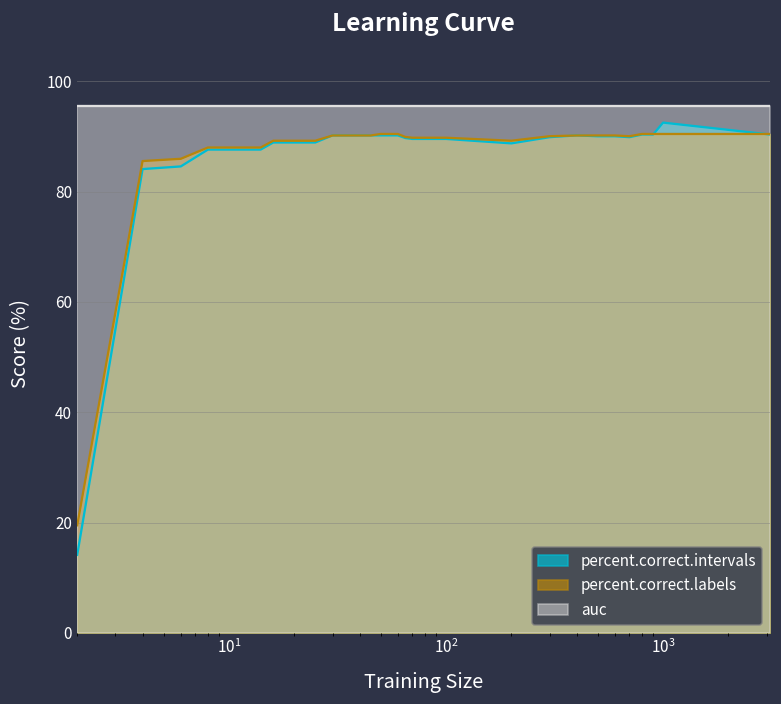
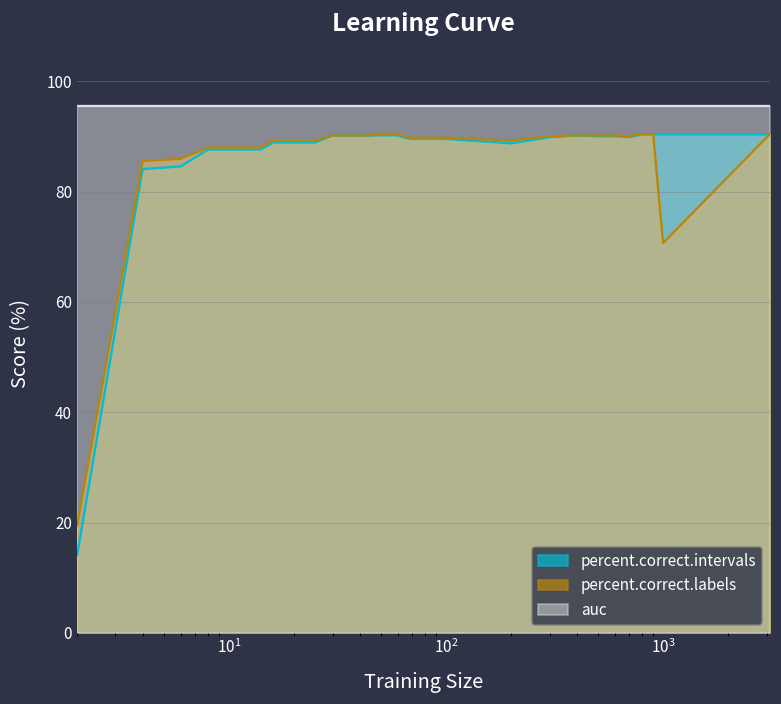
percent.correct.intervals, 10^3: 93 -> 90
percent.correct.labels, 10^3: 90 -> 71
